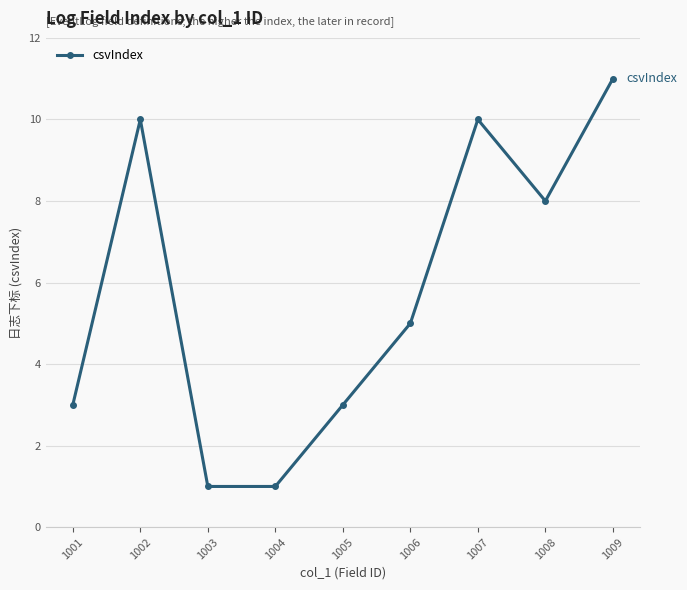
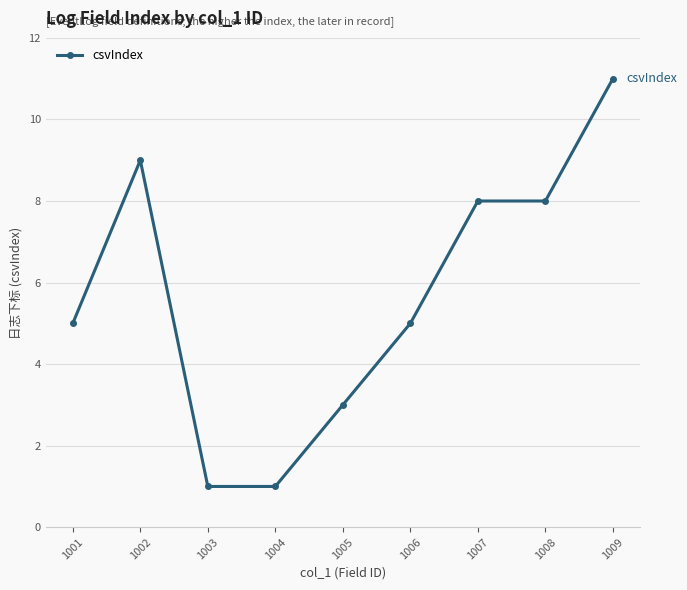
1001: 3 -> 5
1002: 10 -> 9
1007: 10 -> 8
